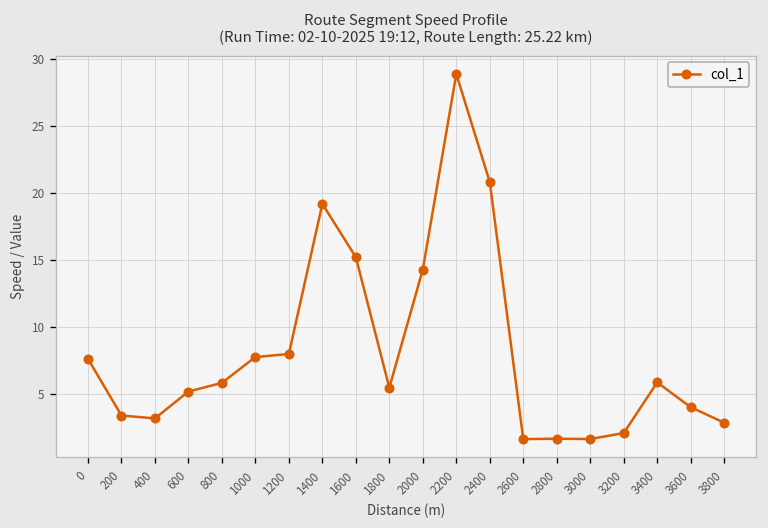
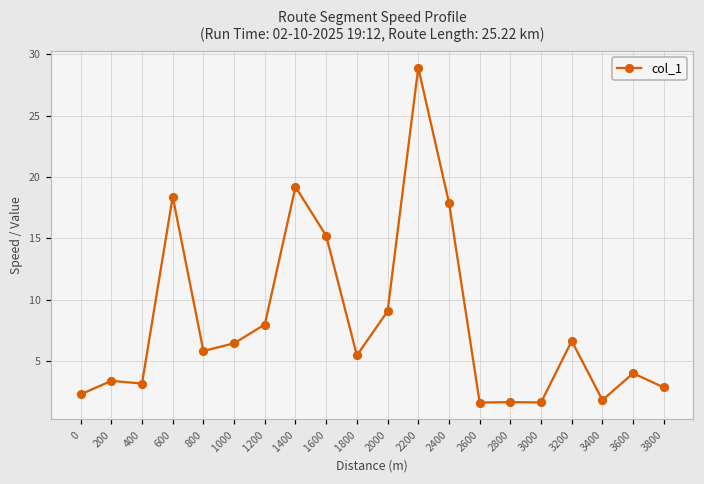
0: 7.6 -> 2.3
600: 5.2 -> 18.4
1000: 7.8 -> 6.4
2000: 14.3 -> 9.1
2400: 20.8 -> 17.9
3200: 2.1 -> 6.6
3400: 5.9 -> 1.8
